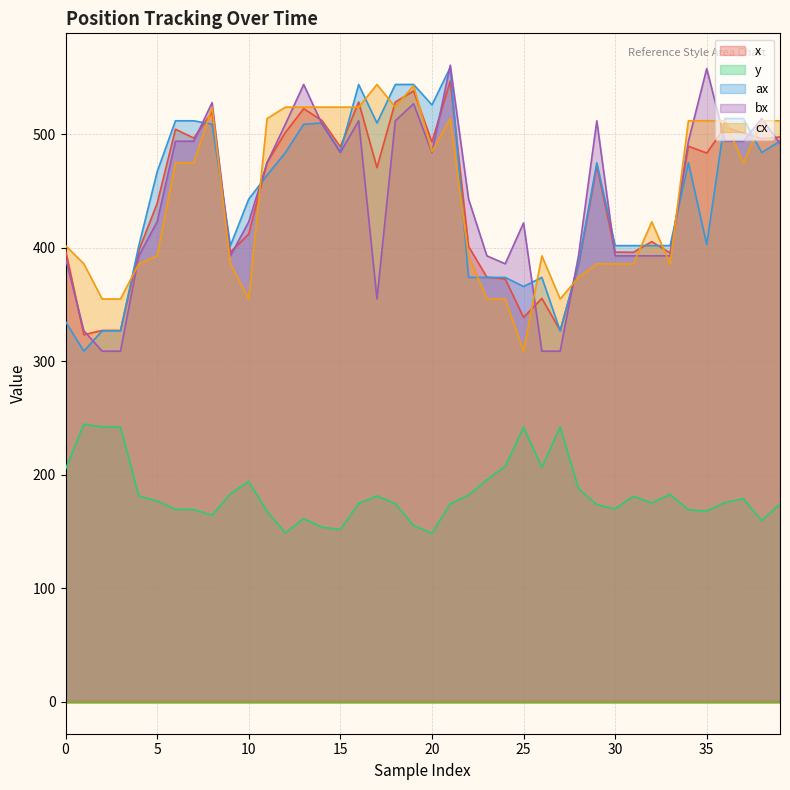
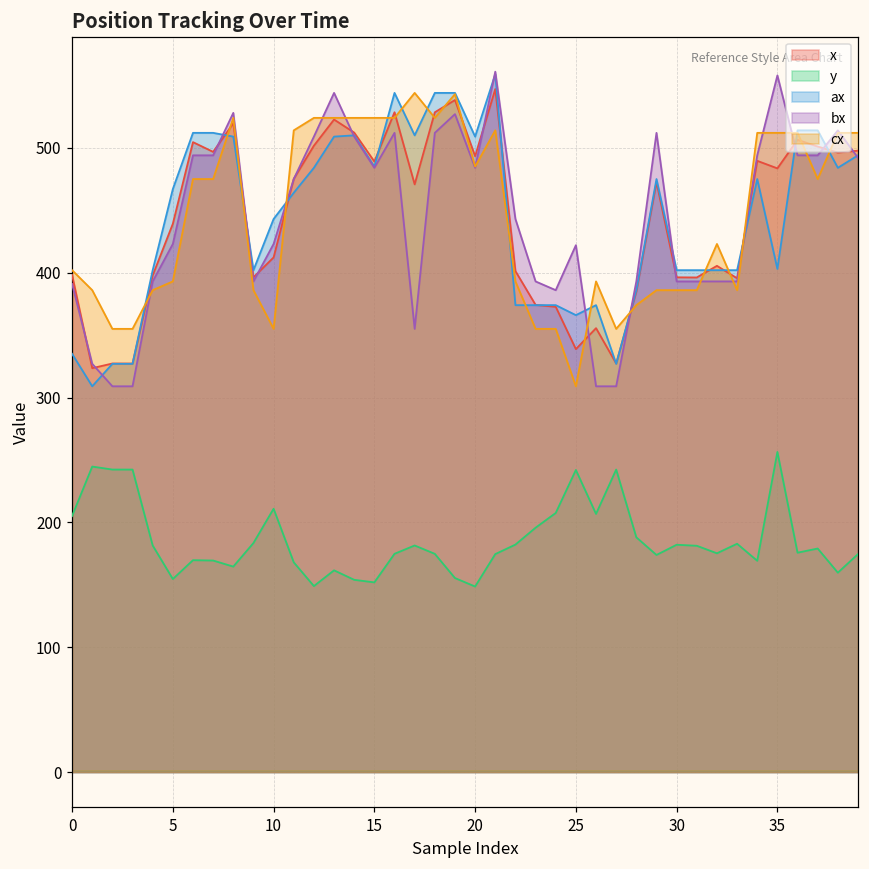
y, 5: 177 -> 155
y, 10: 194 -> 211
ax, 20: 526 -> 509
y, 30: 170 -> 182
y, 35: 168 -> 256
